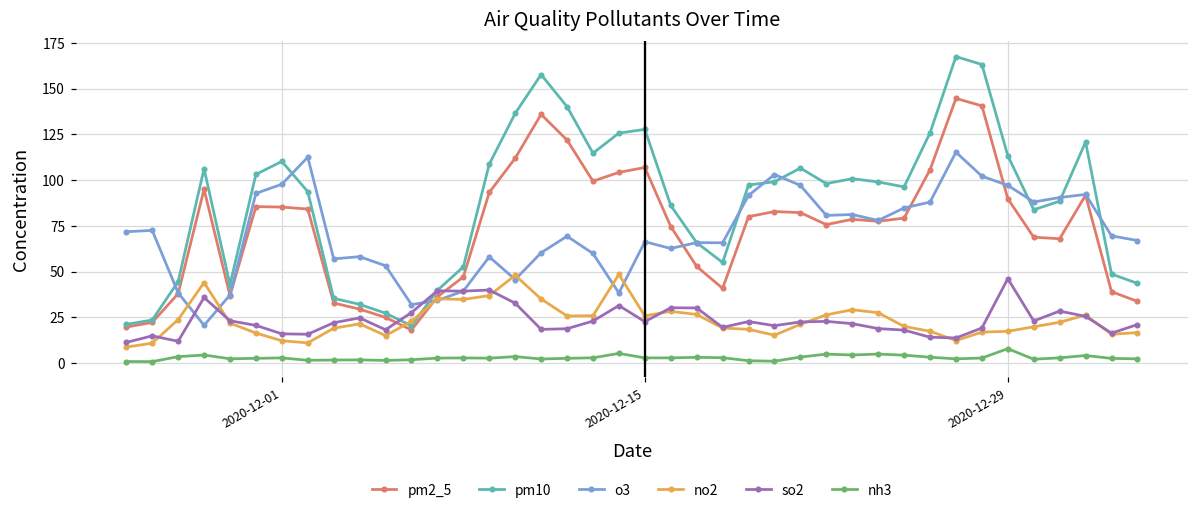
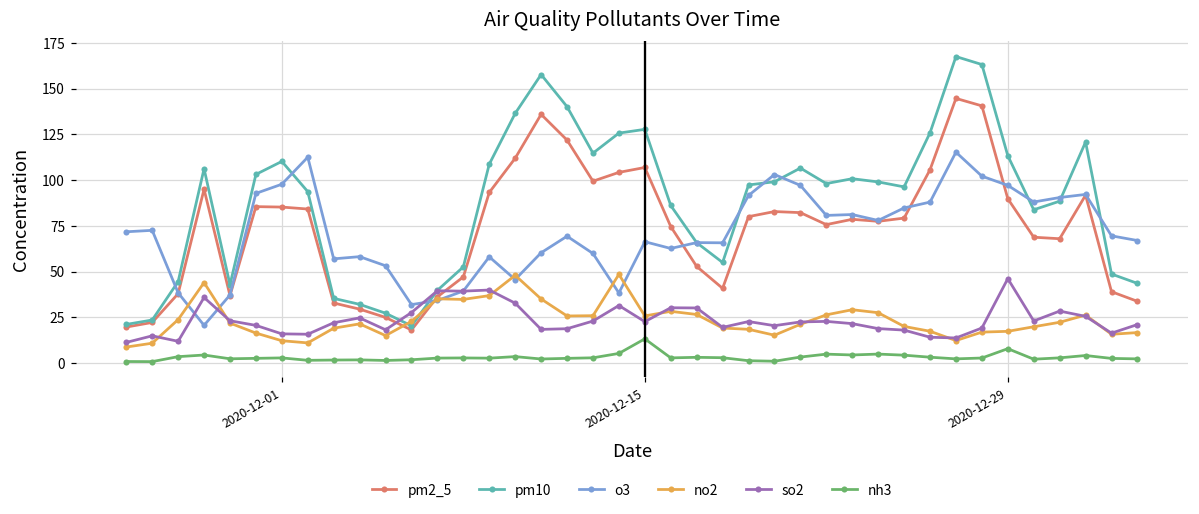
nh3, 2020-12-15: 3 -> 13
